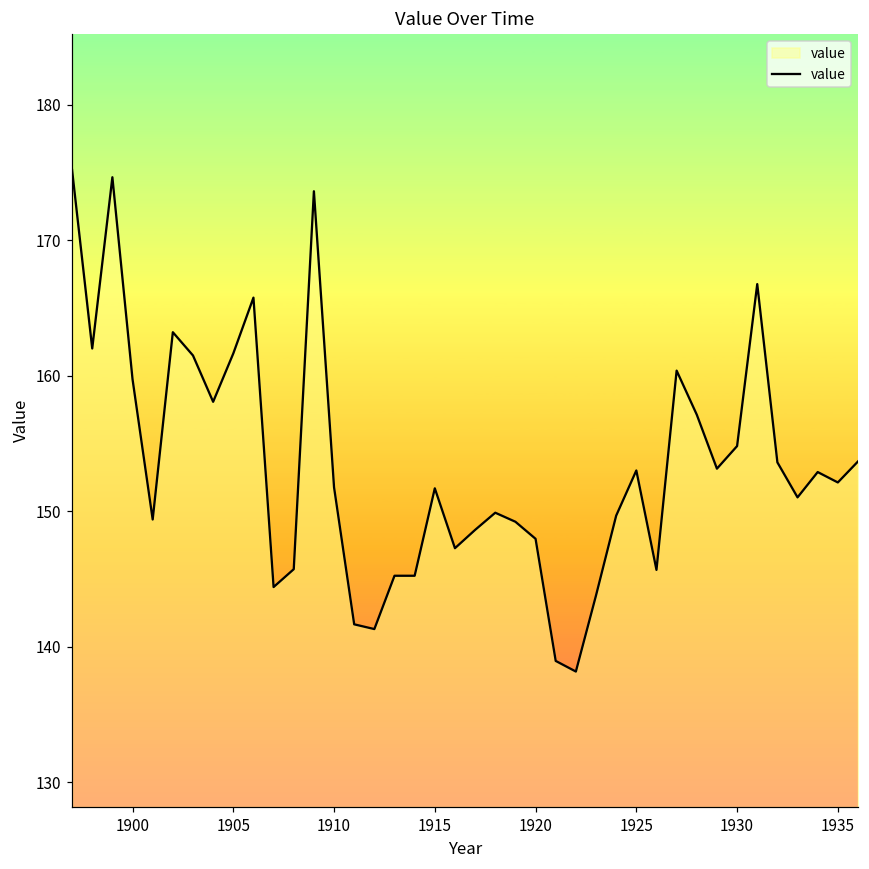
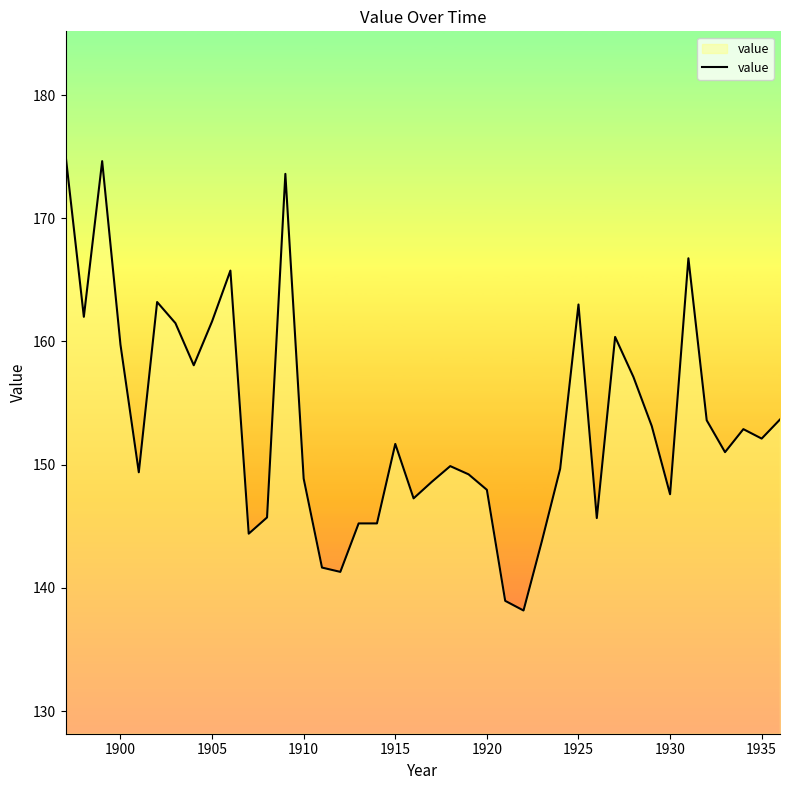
1910: 151.8 -> 148.9
1925: 153 -> 163
1930: 154.8 -> 147.6
